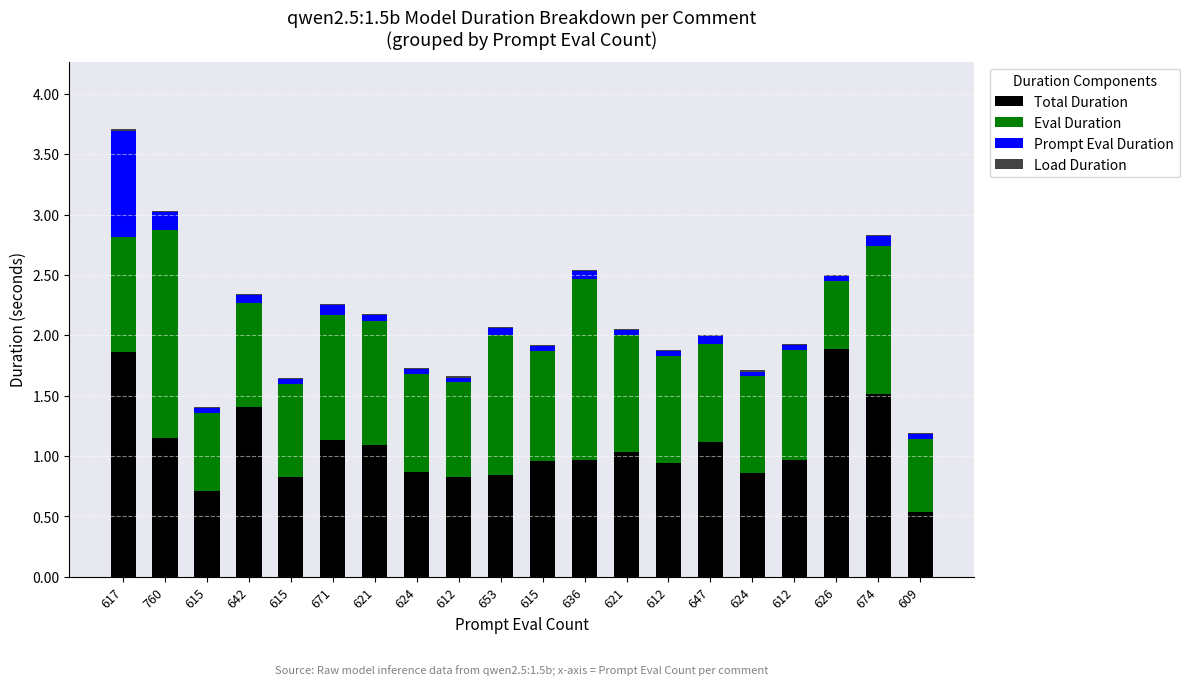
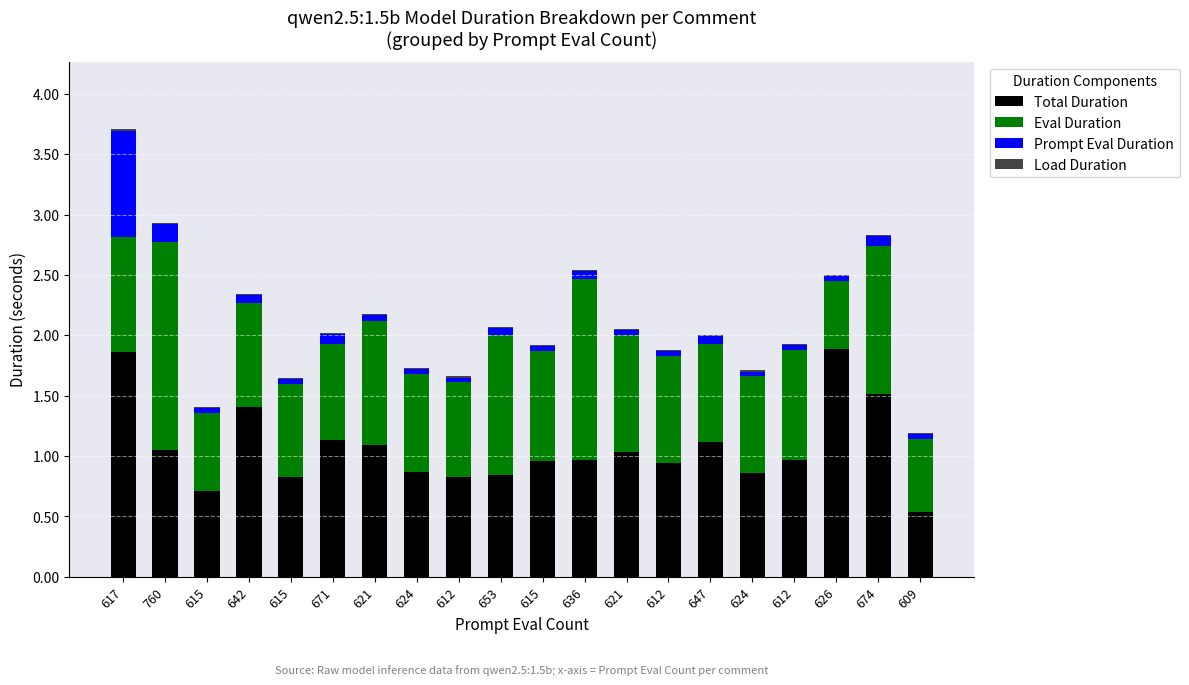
Total Duration, 760: 1.15 -> 1.05
Eval Duration, 671: 1.04 -> 0.80
